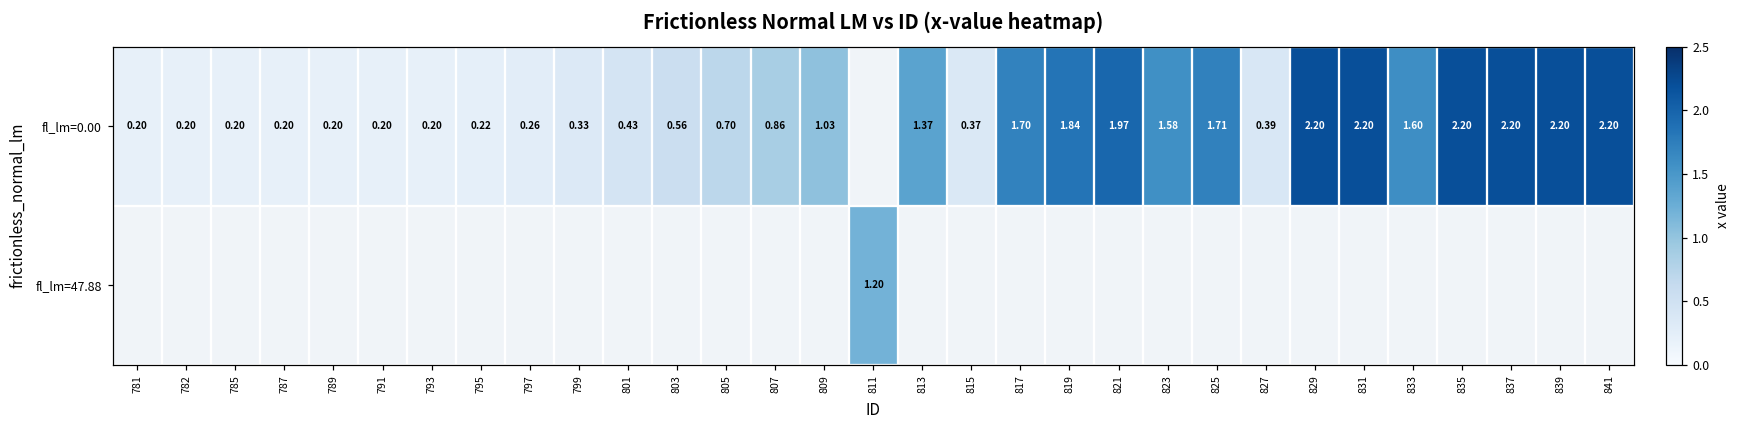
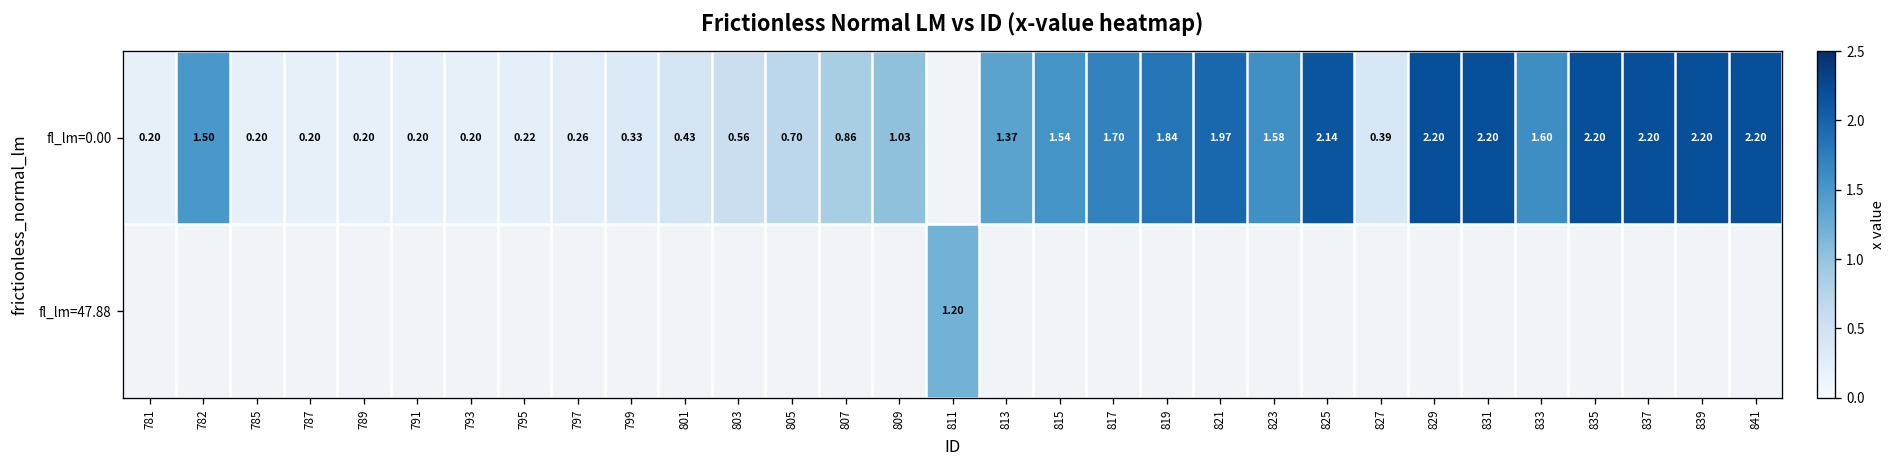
fl_lm=0.00, 782: 0.20 -> 1.50
fl_lm=0.00, 815: 0.37 -> 1.54
fl_lm=0.00, 825: 1.71 -> 2.14
